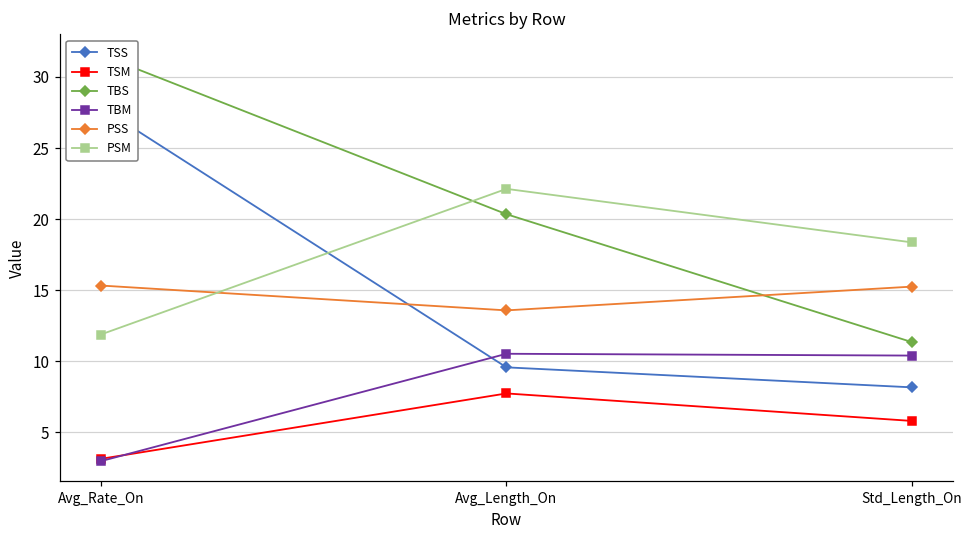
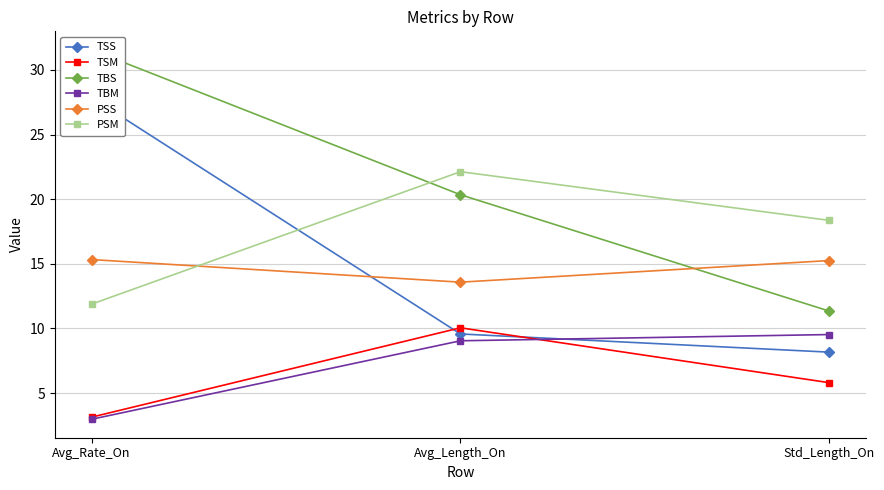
TSM, Avg_Length_On: 7.7 -> 10.0
TBM, Avg_Length_On: 10.5 -> 9.0
TBM, Std_Length_On: 10.4 -> 9.5
